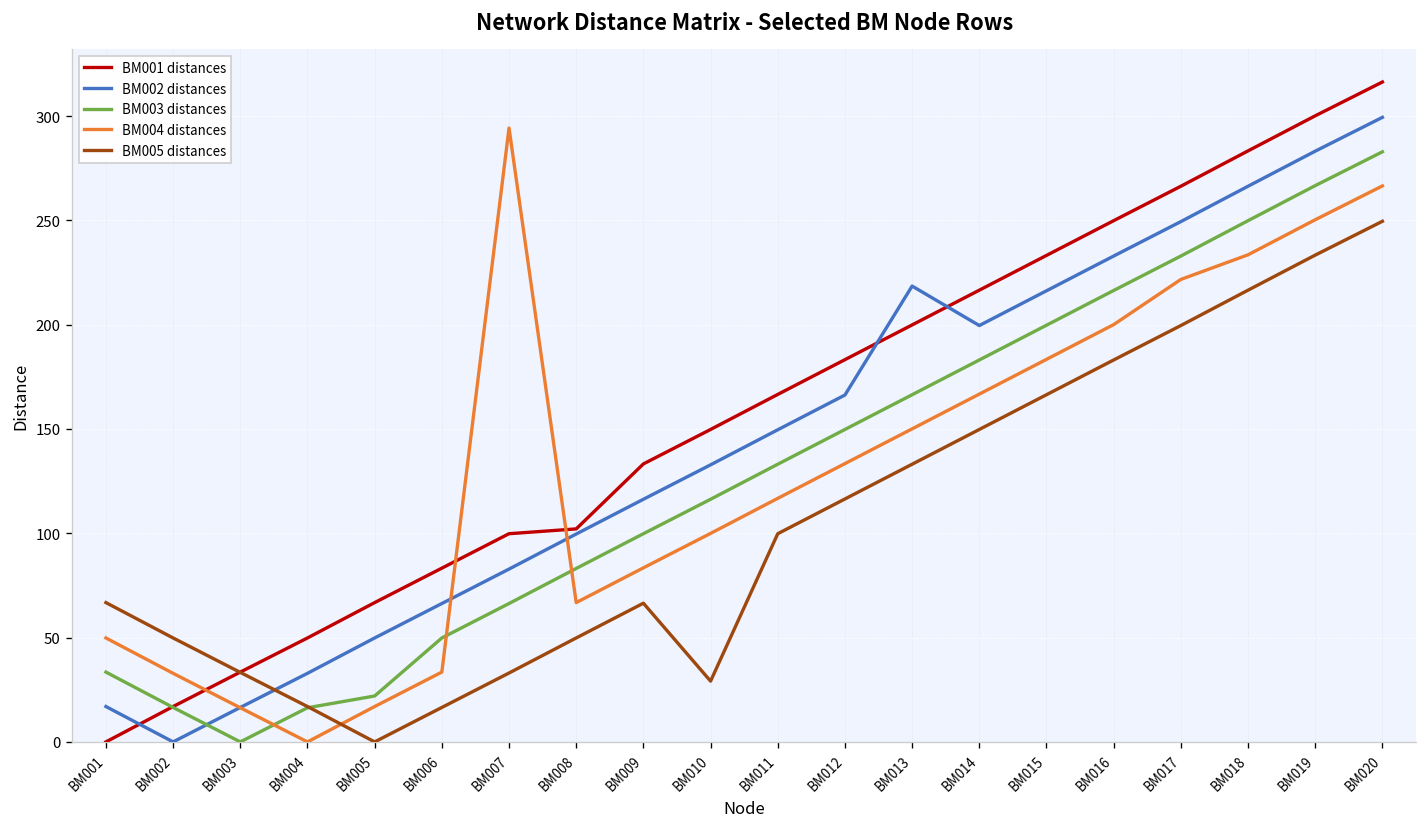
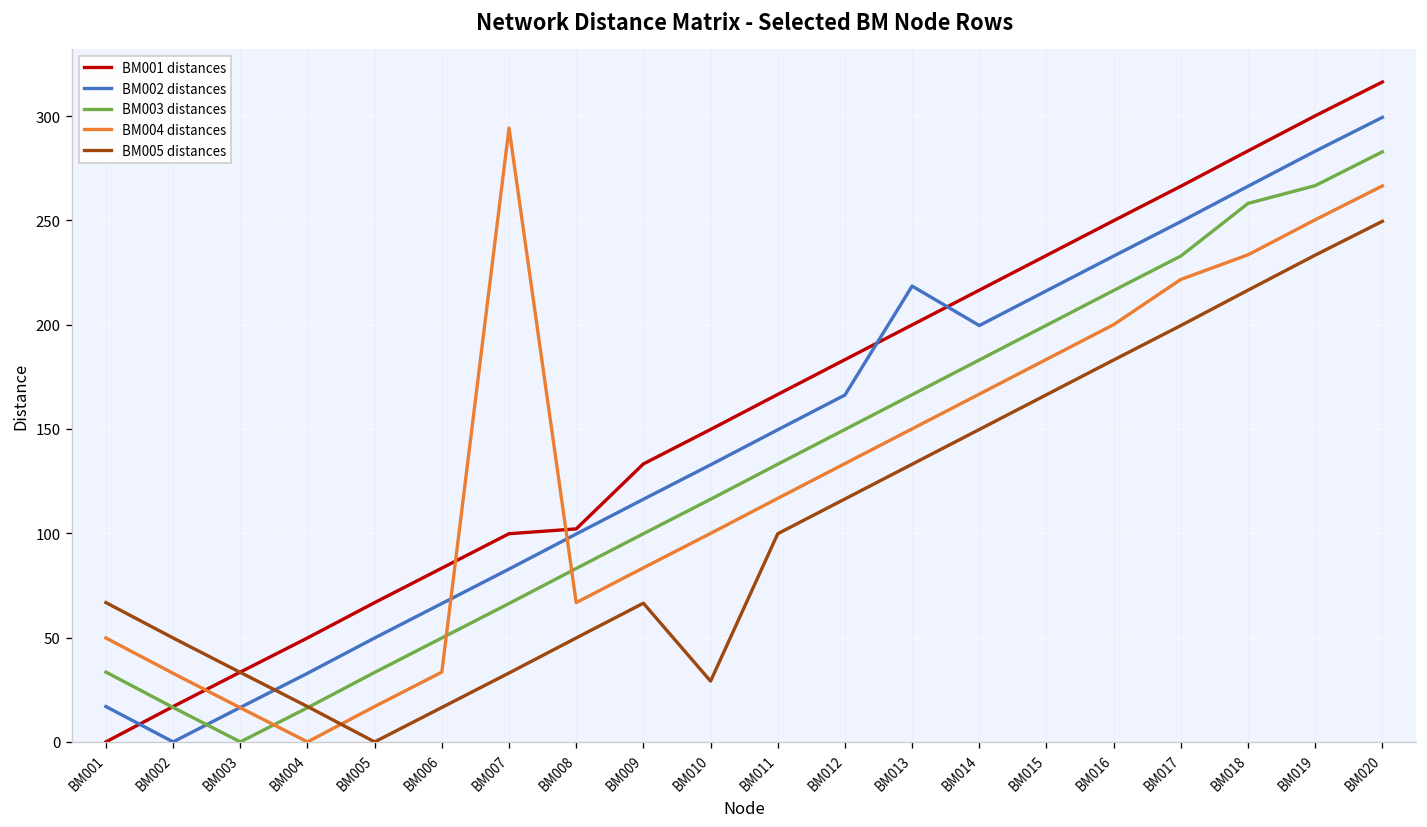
BM003 distances, BM005: 22 -> 33
BM003 distances, BM018: 250 -> 258
